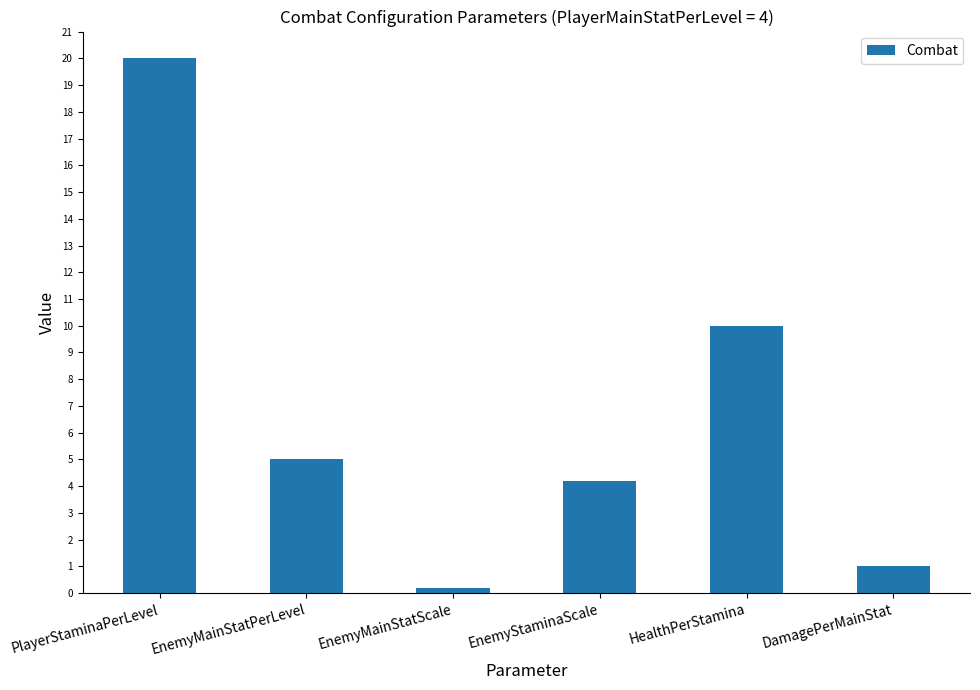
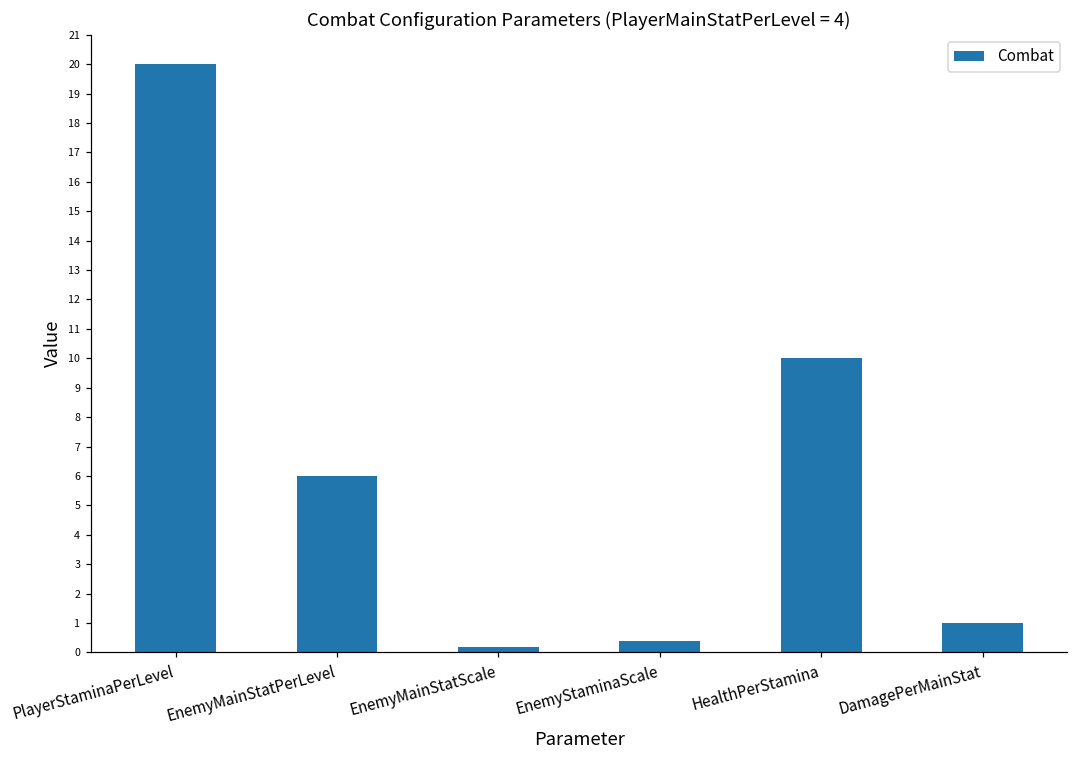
EnemyMainStatPerLevel: 5 -> 6
EnemyStaminaScale: 4.2 -> 0.4
